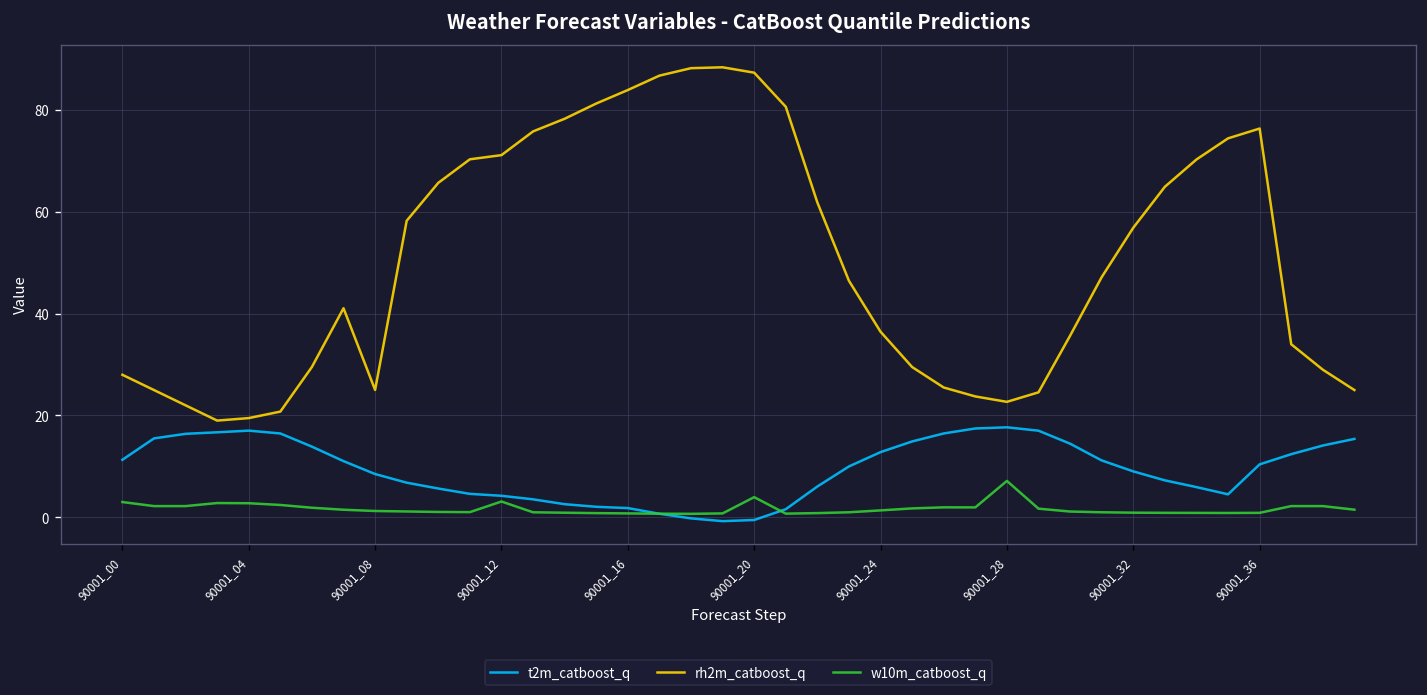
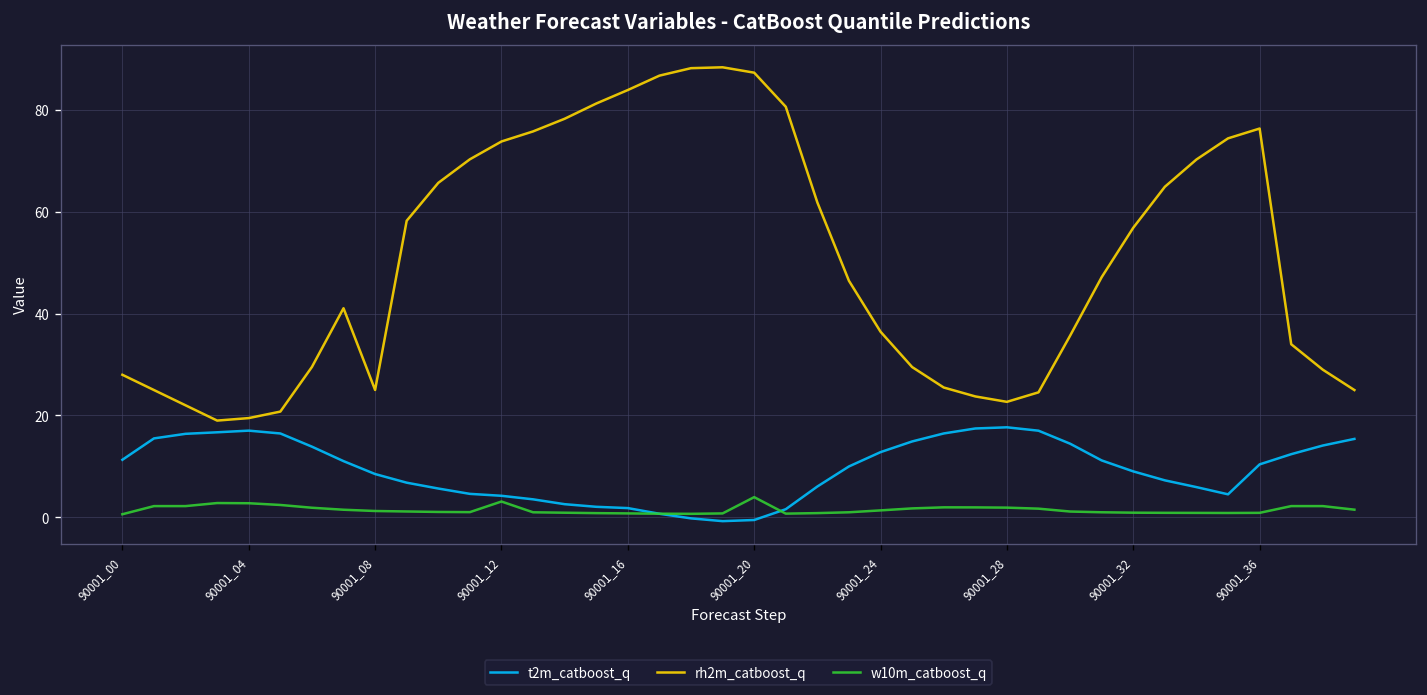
w10m_catboost_q, 90001_00: 3 -> 1
rh2m_catboost_q, 90001_12: 71 -> 74
w10m_catboost_q, 90001_28: 7 -> 2
